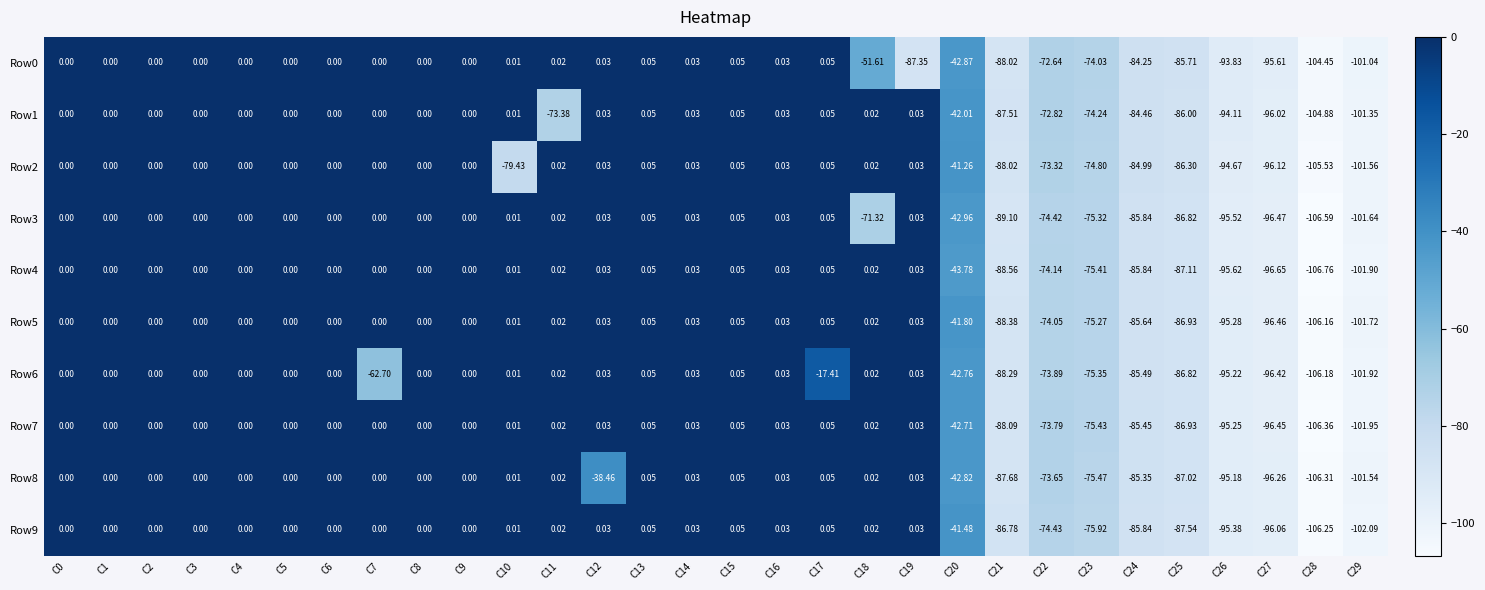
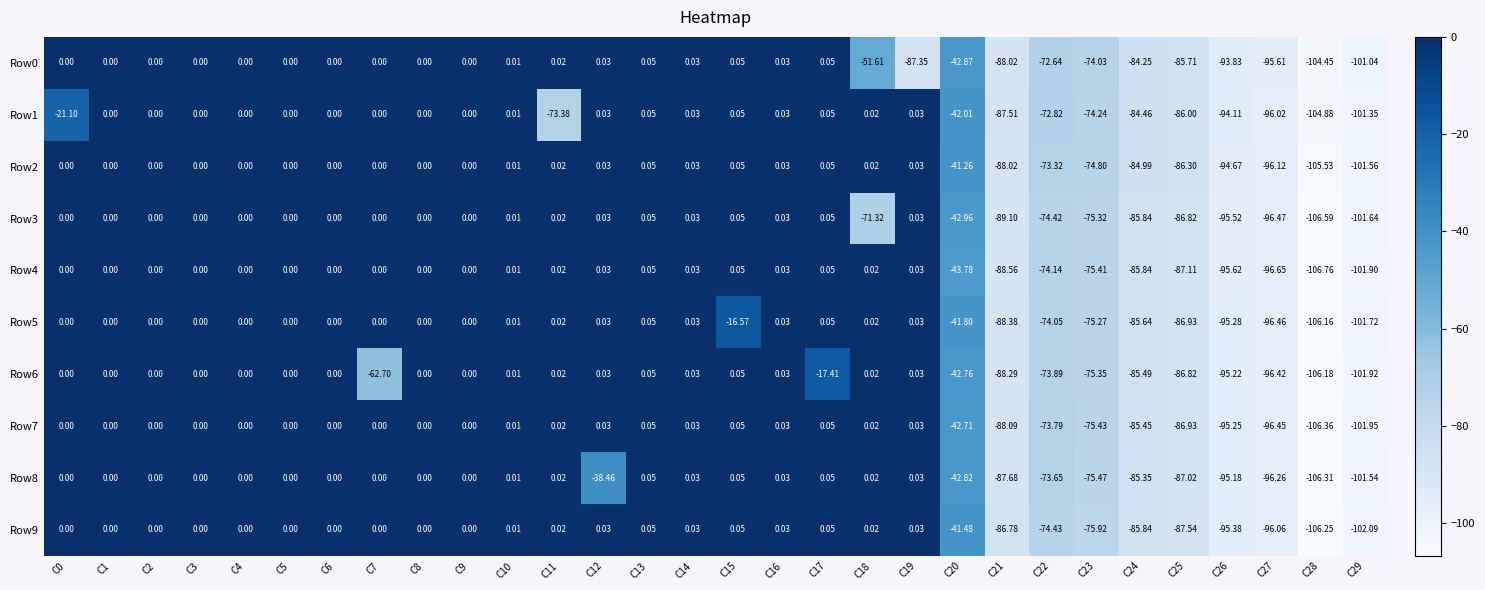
Row1, C0: 0.00 -> -21.10
Row2, C10: -79.43 -> 0.01
Row5, C15: 0.05 -> -16.57
